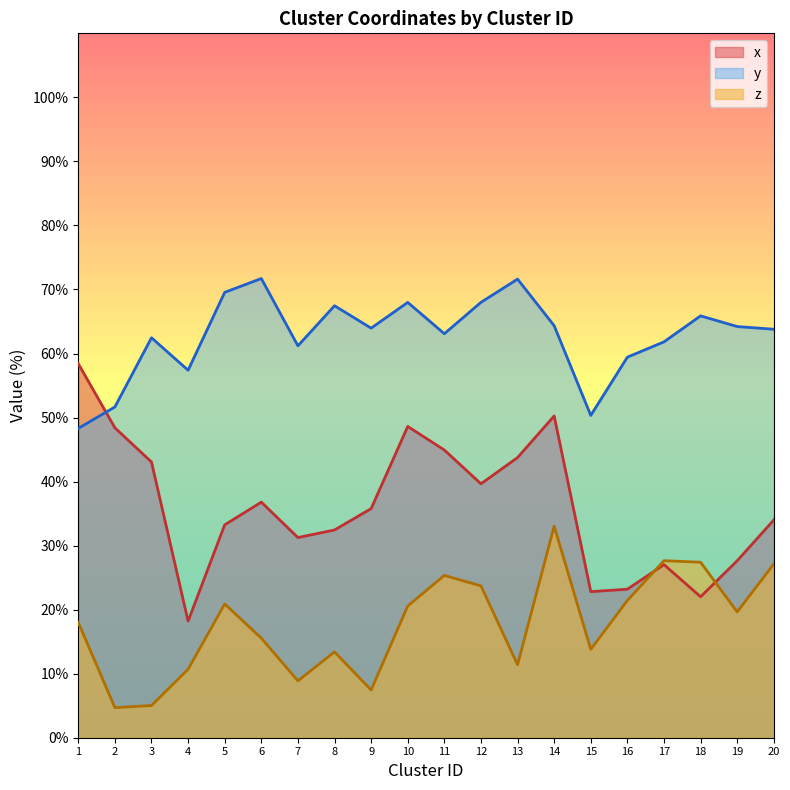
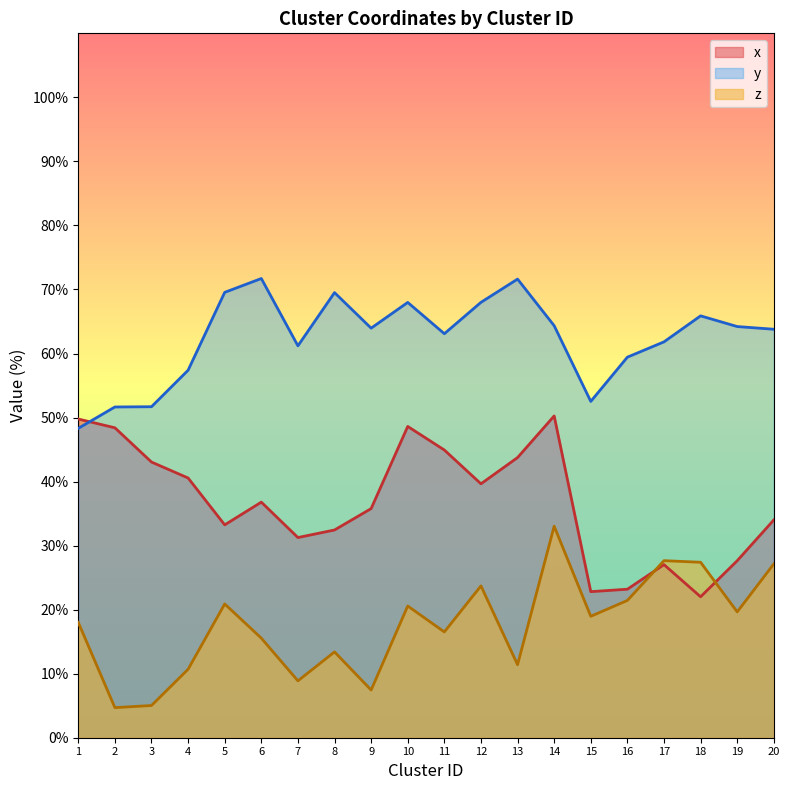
x, 1: 58% -> 50%
y, 3: 62% -> 52%
x, 4: 18% -> 41%
y, 8: 67% -> 70%
z, 11: 25% -> 17%
y, 15: 50% -> 53%
z, 15: 14% -> 19%
